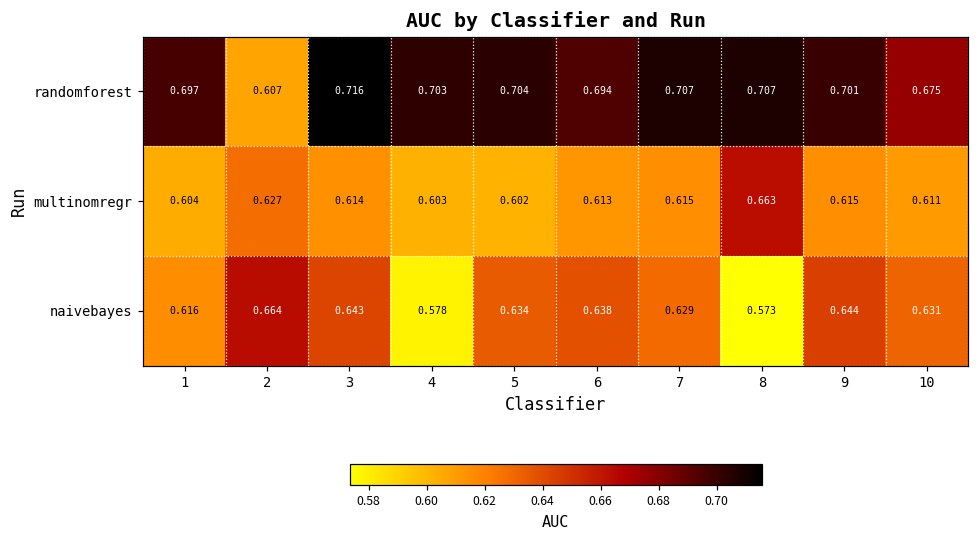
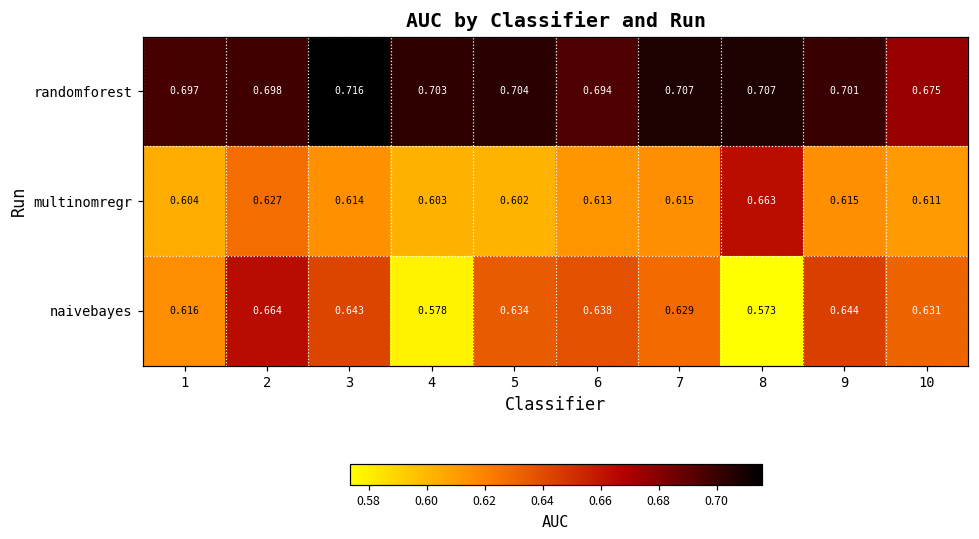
randomforest, 2: 0.607 -> 0.698
